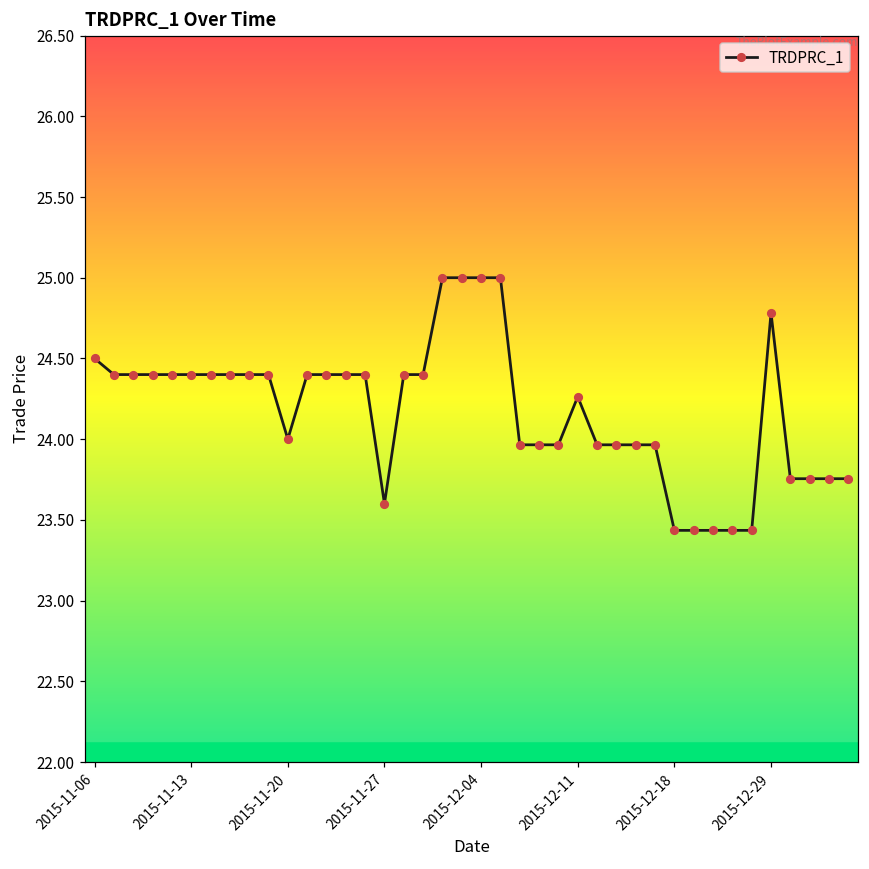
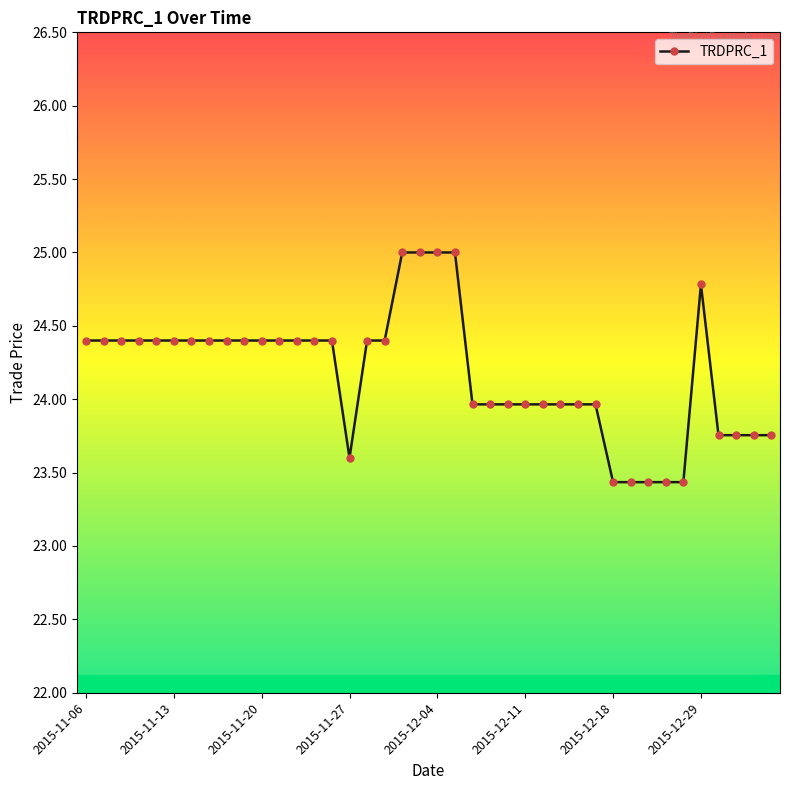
2015-11-06: 24.5 -> 24.4
2015-11-20: 24.0 -> 24.4
2015-12-11: 24.26 -> 23.97
